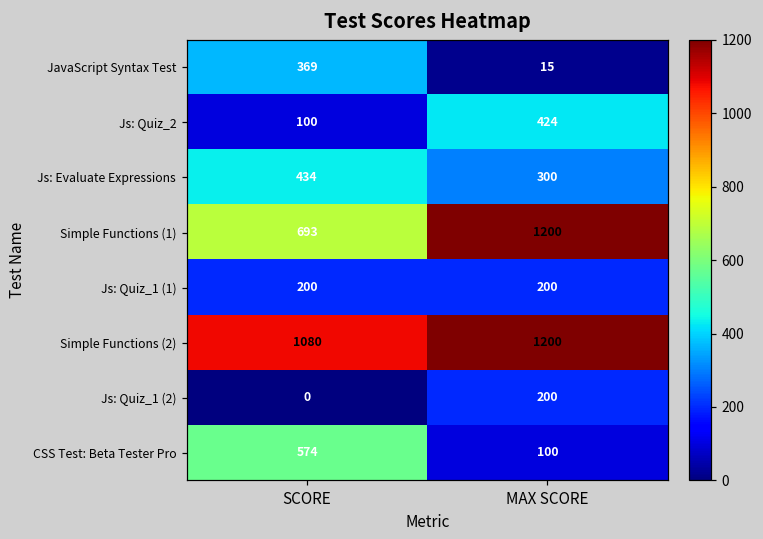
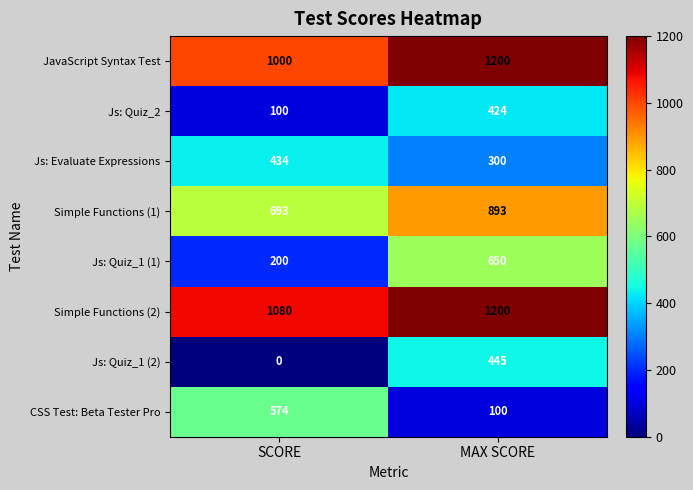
JavaScript Syntax Test, SCORE: 369 -> 1000
JavaScript Syntax Test, MAX SCORE: 15 -> 1200
Simple Functions (1), MAX SCORE: 1200 -> 893
Js: Quiz_1 (1), MAX SCORE: 200 -> 650
Js: Quiz_1 (2), MAX SCORE: 200 -> 445
